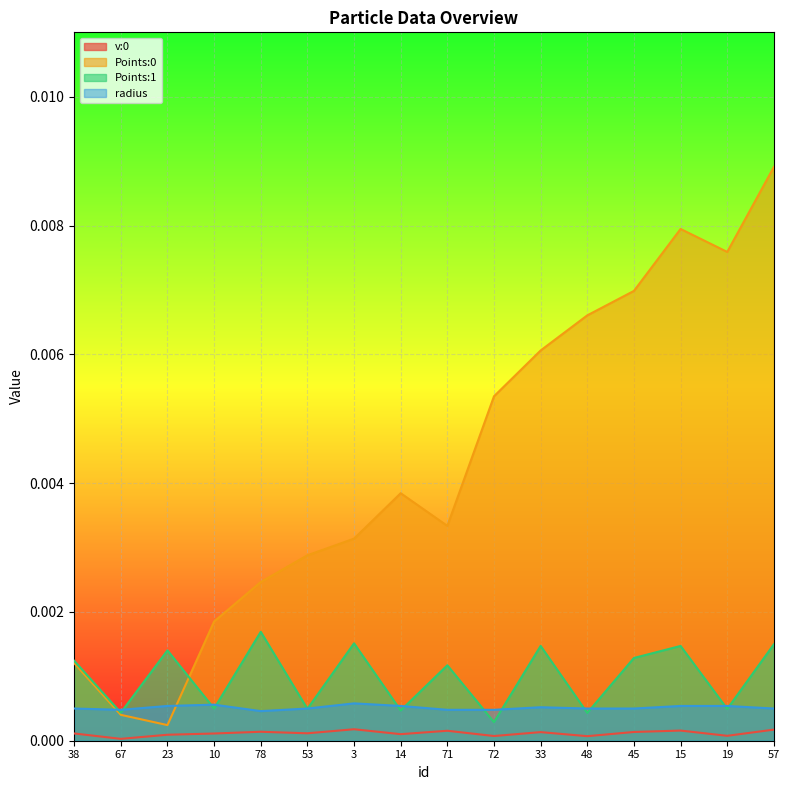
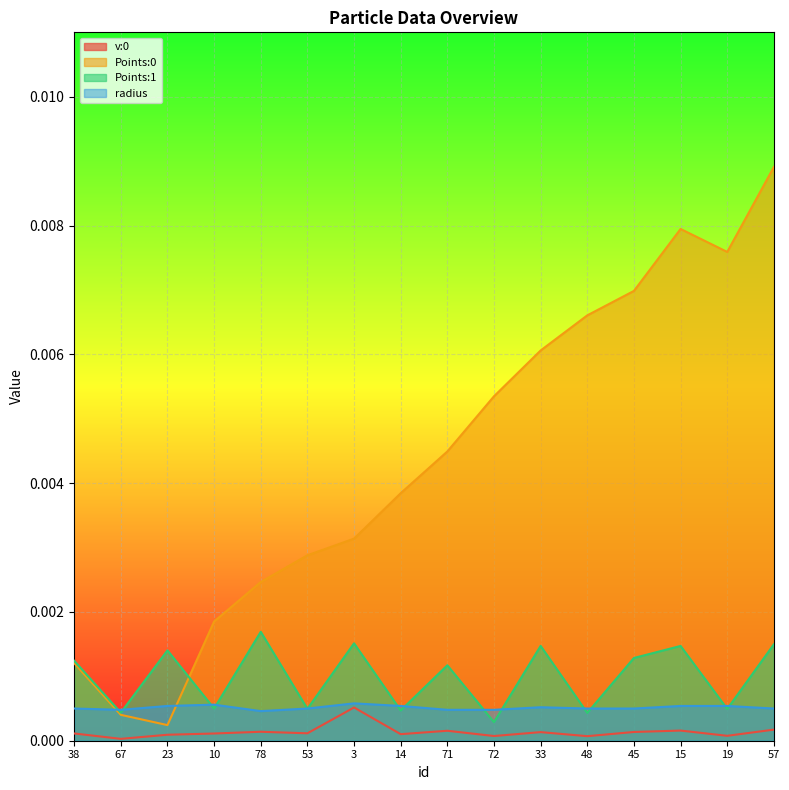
v:0, 3: 0.0002 -> 0.0005
Points:0, 71: 0.0033 -> 0.0045
